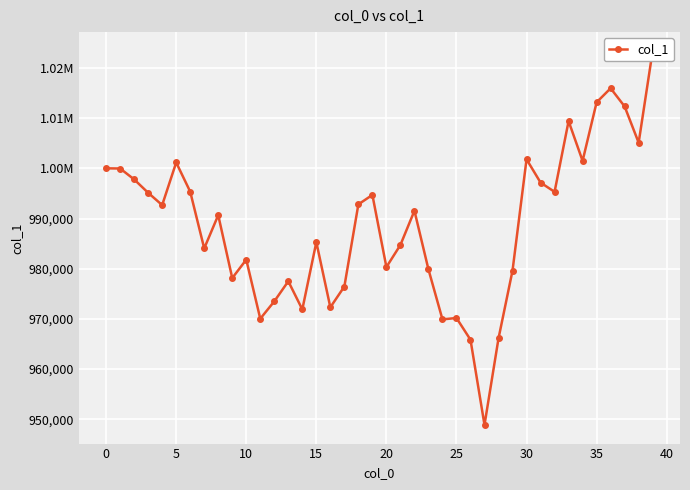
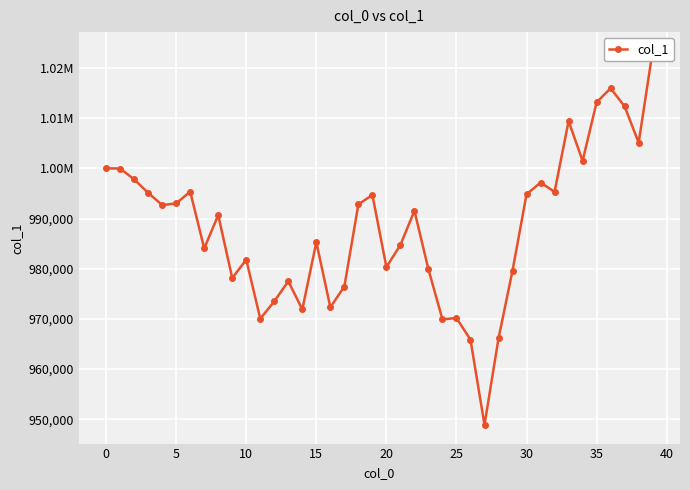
5: 1,001,000 -> 993,000
30: 1,002,000 -> 995,000
